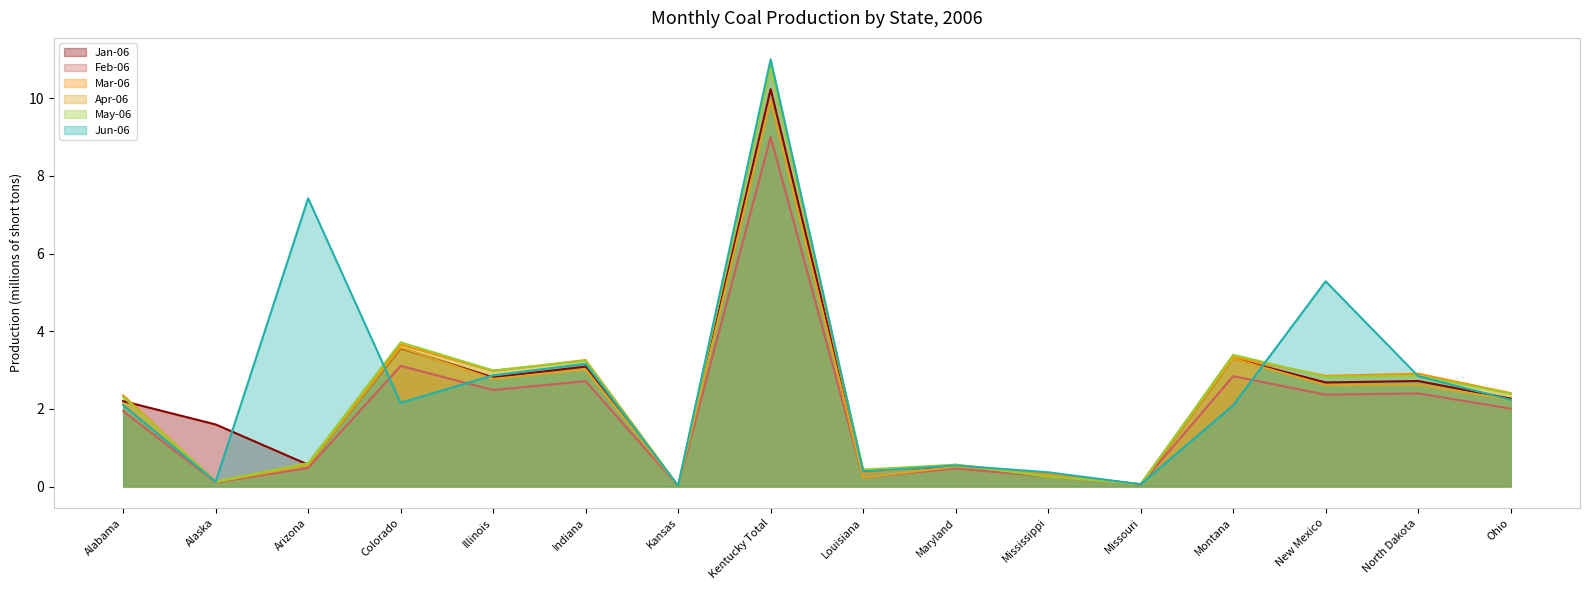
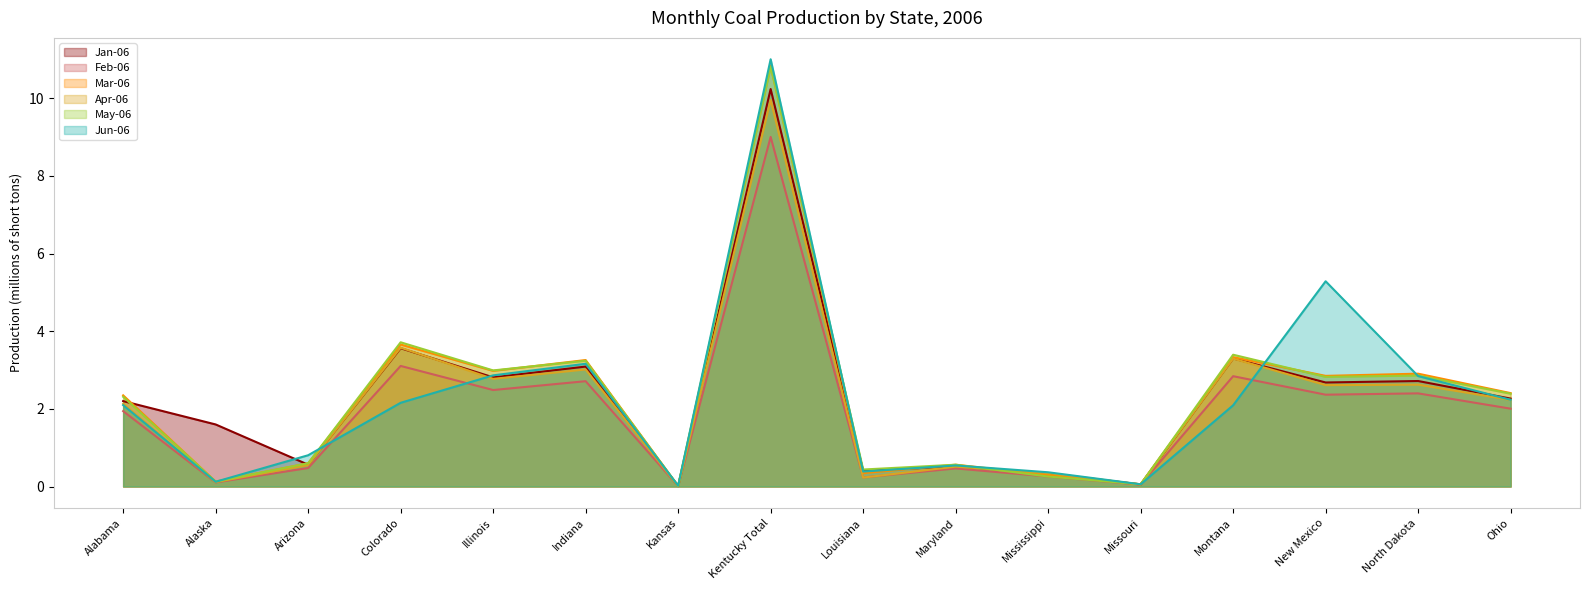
Jun-06, Arizona: 7.4 -> 0.8
